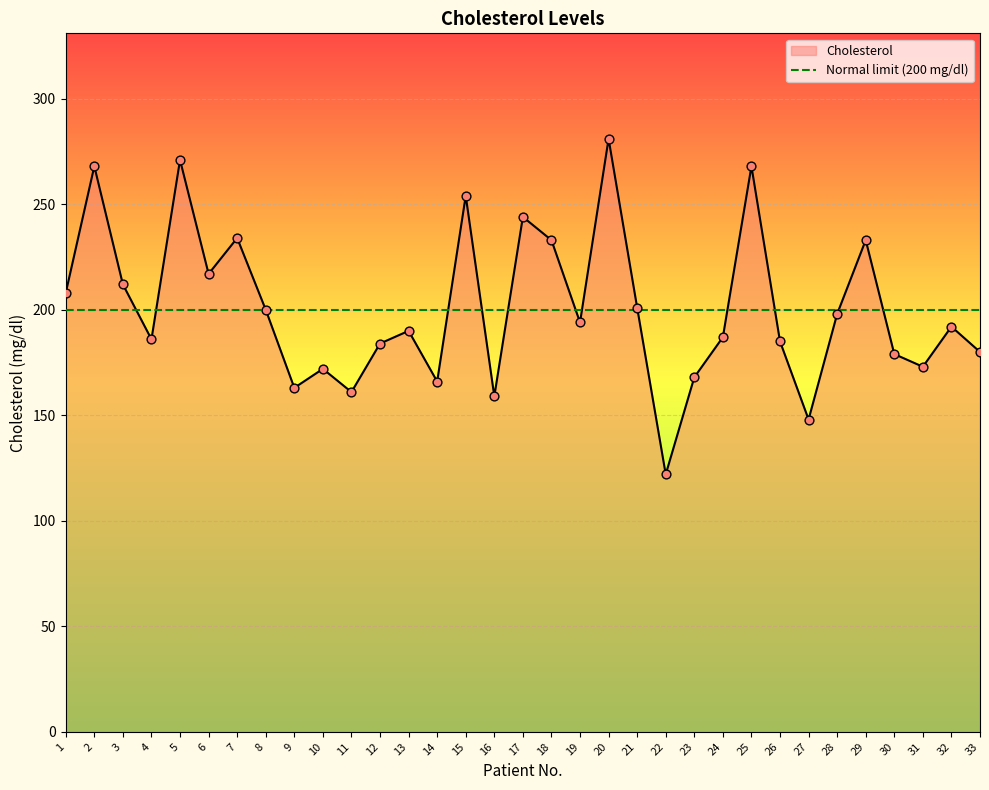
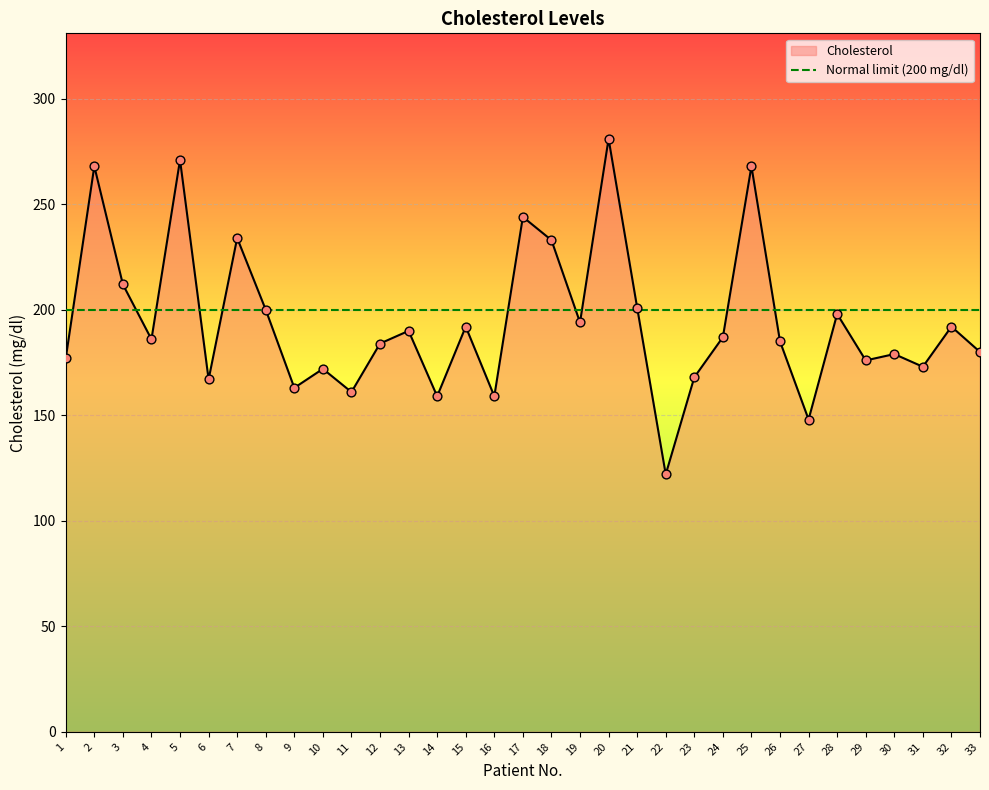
1: 208 -> 177
6: 217 -> 167
14: 166 -> 159
15: 254 -> 192
29: 233 -> 176
